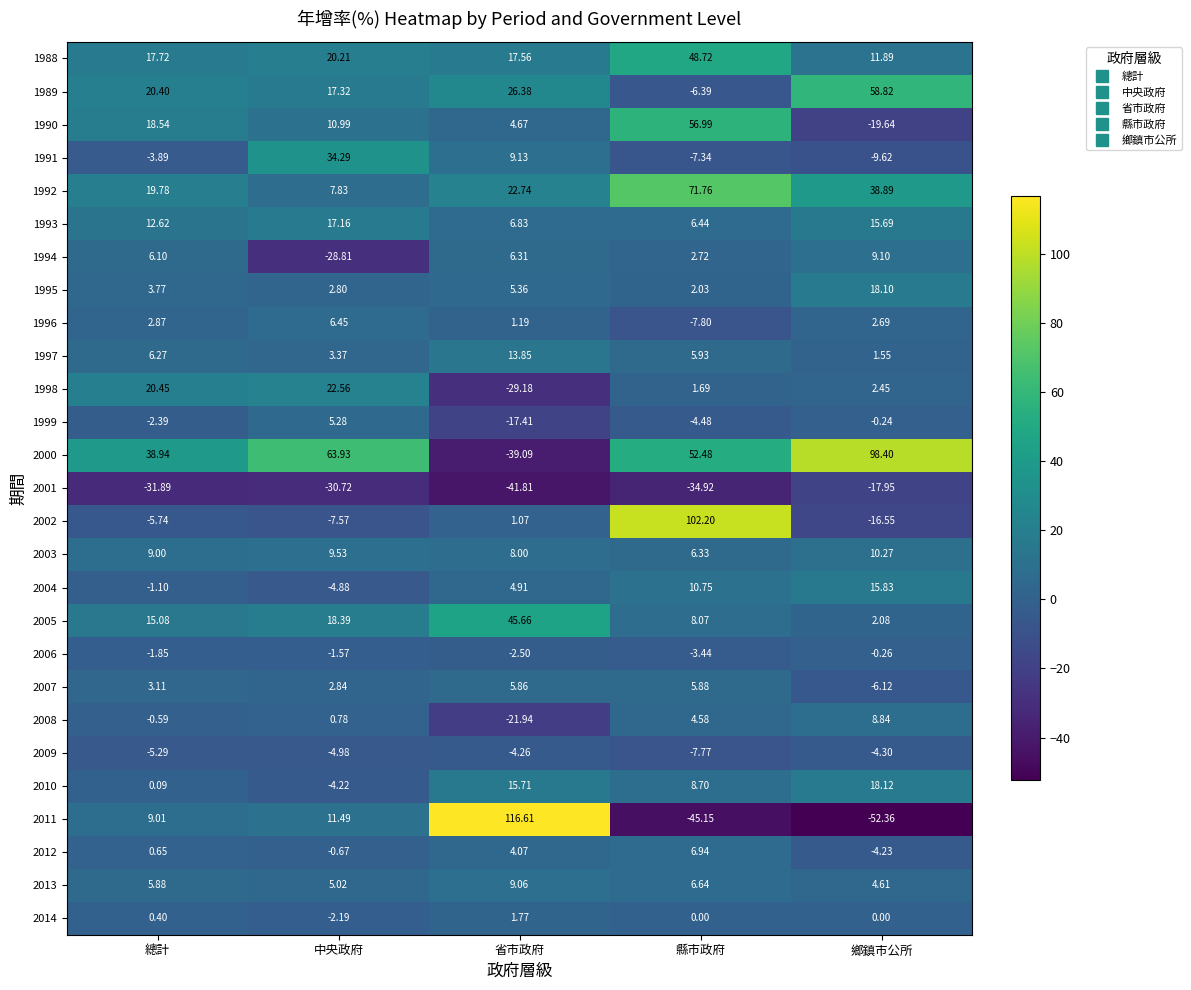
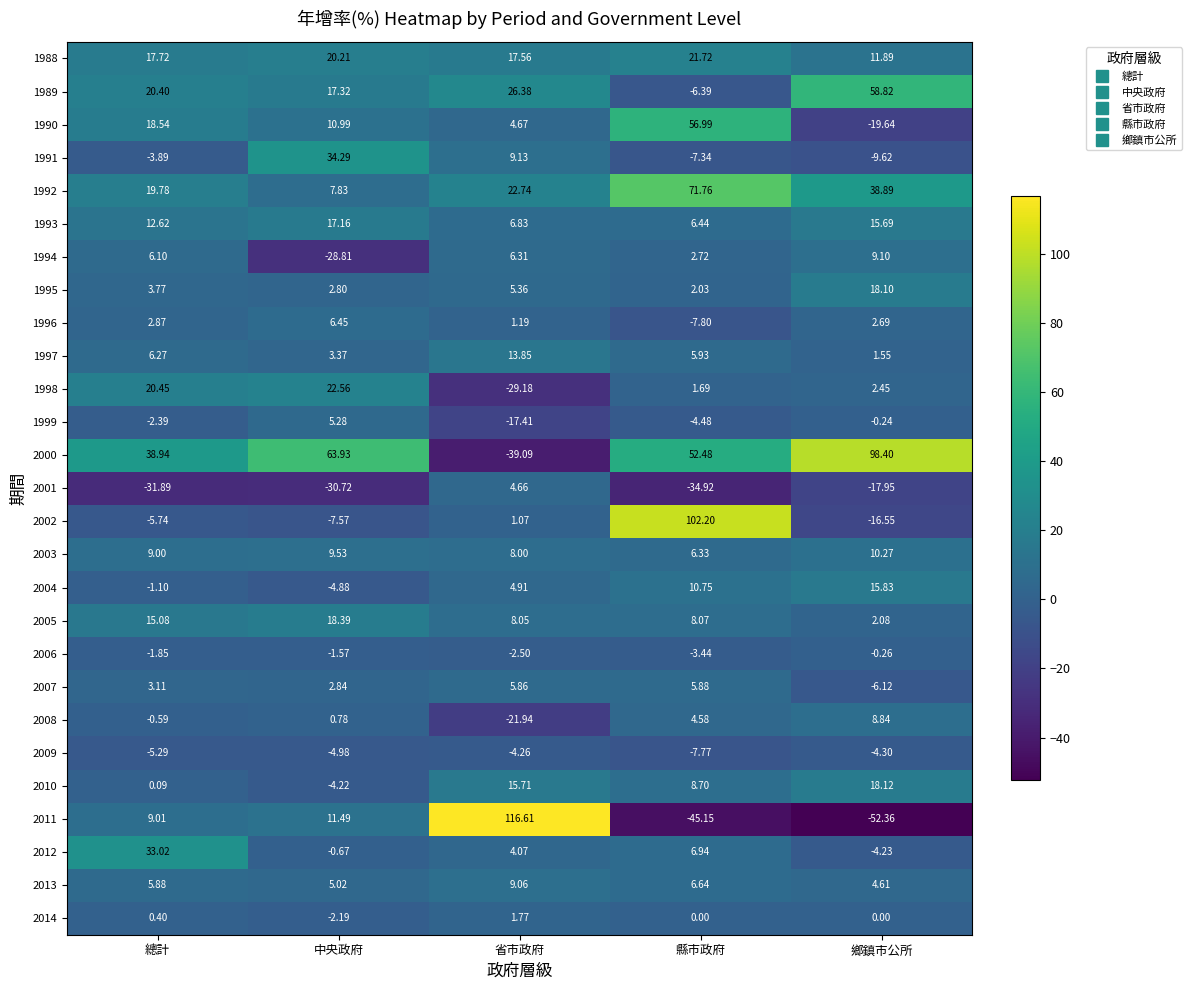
1988, 縣市政府: 48.72 -> 21.72
2001, 省市政府: -41.81 -> 4.66
2005, 省市政府: 45.66 -> 8.05
2012, 總計: 0.65 -> 33.02
